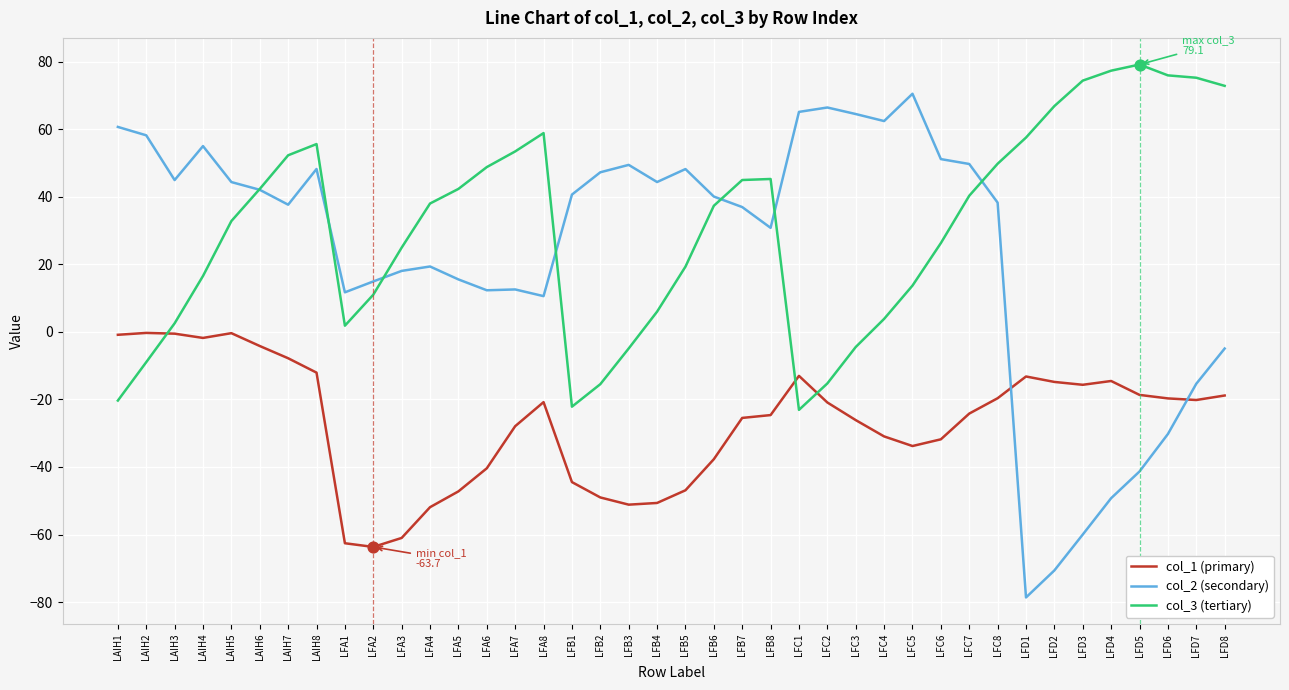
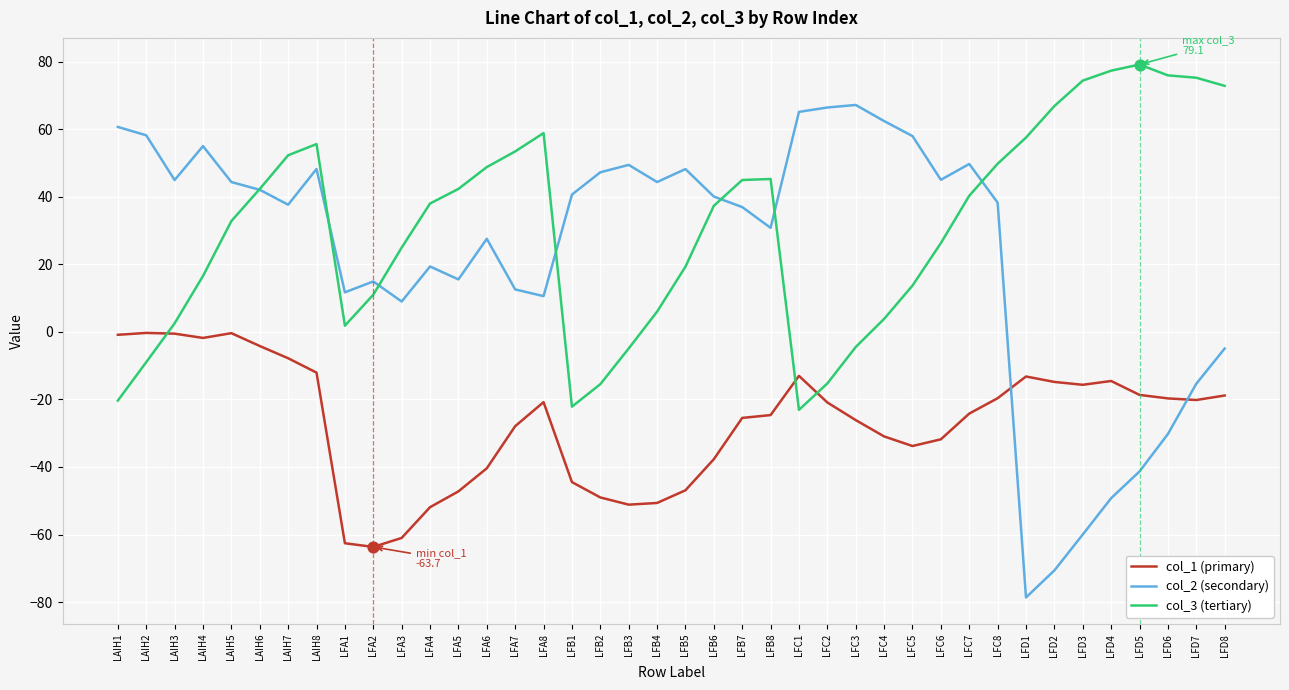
col_2 (secondary), LFA3: 18 -> 9
col_2 (secondary), LFA6: 12 -> 28
col_2 (secondary), LFC3: 64 -> 67
col_2 (secondary), LFC5: 70 -> 58
col_2 (secondary), LFC6: 51 -> 45
